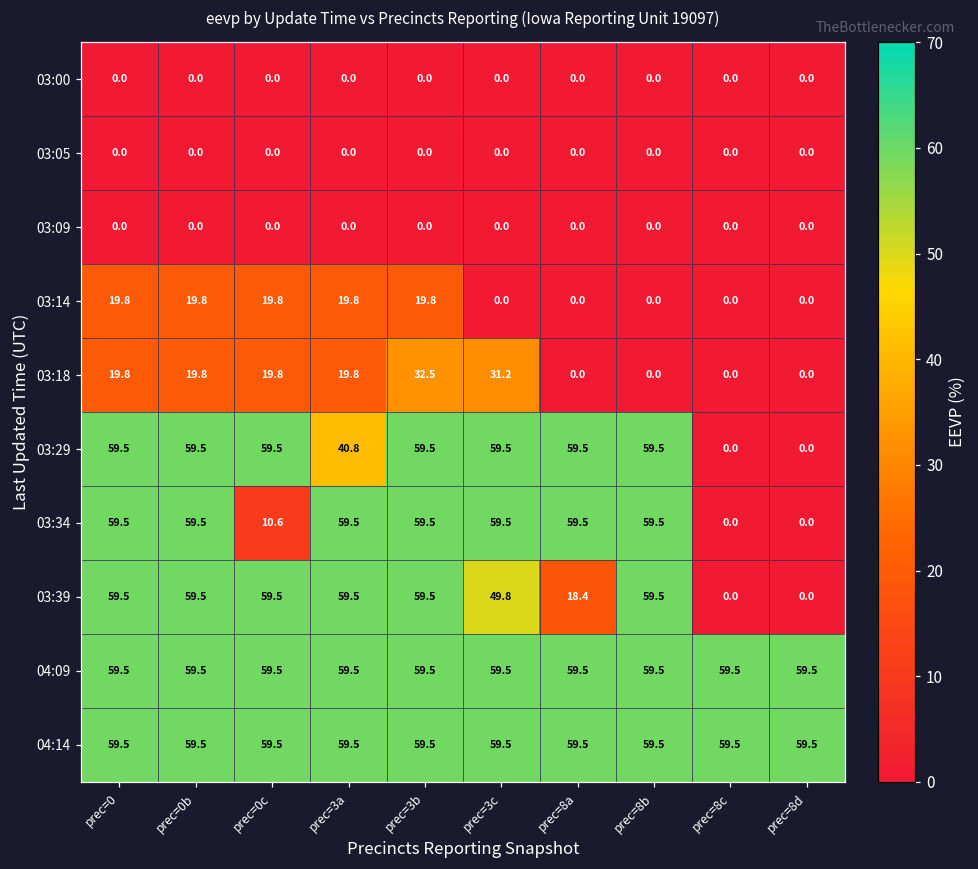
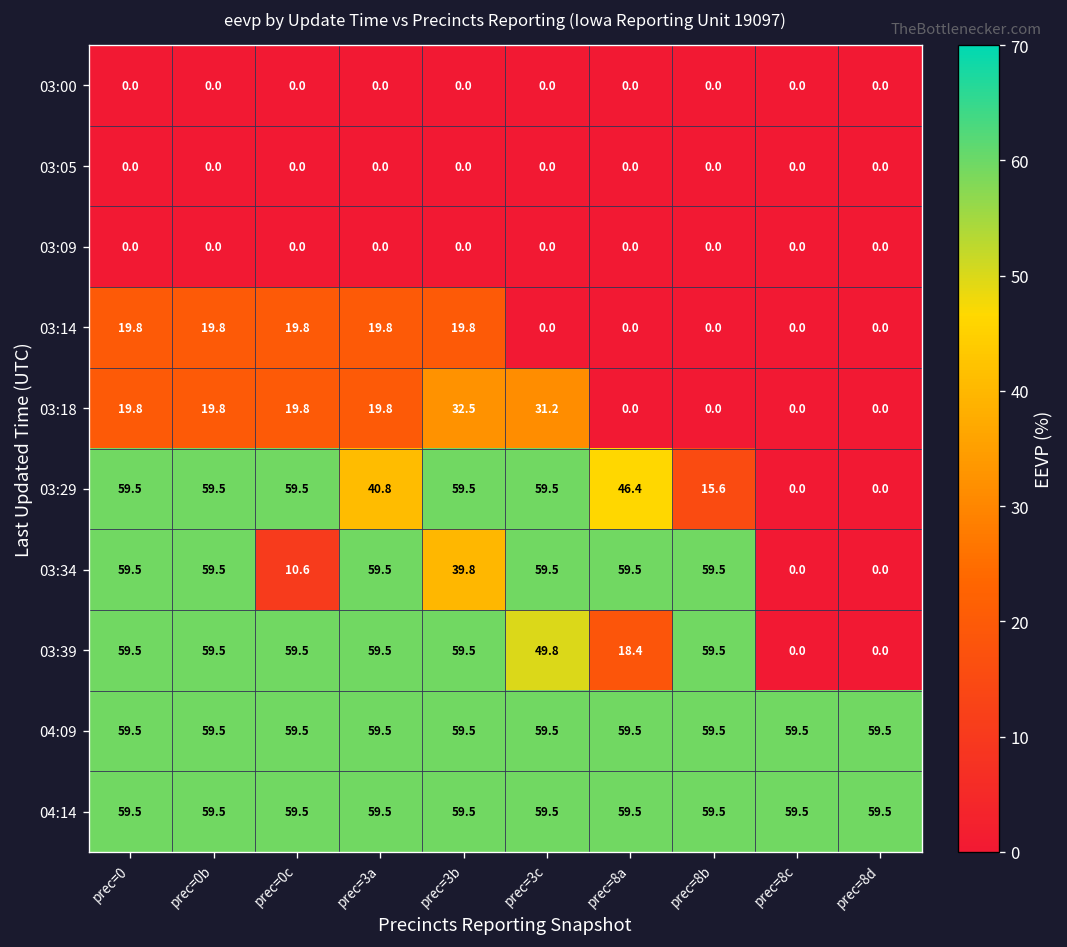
03:29, prec=8a: 59.5 -> 46.4
03:29, prec=8b: 59.5 -> 15.6
03:34, prec=3b: 59.5 -> 39.8
